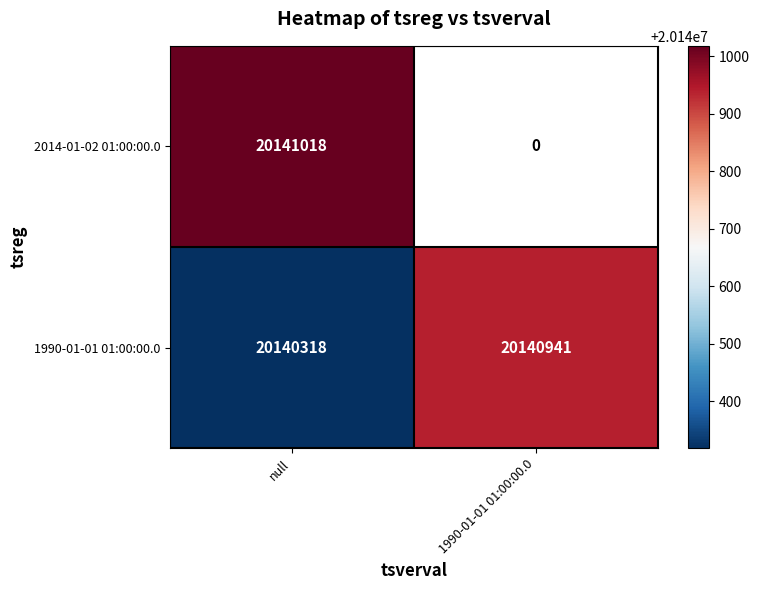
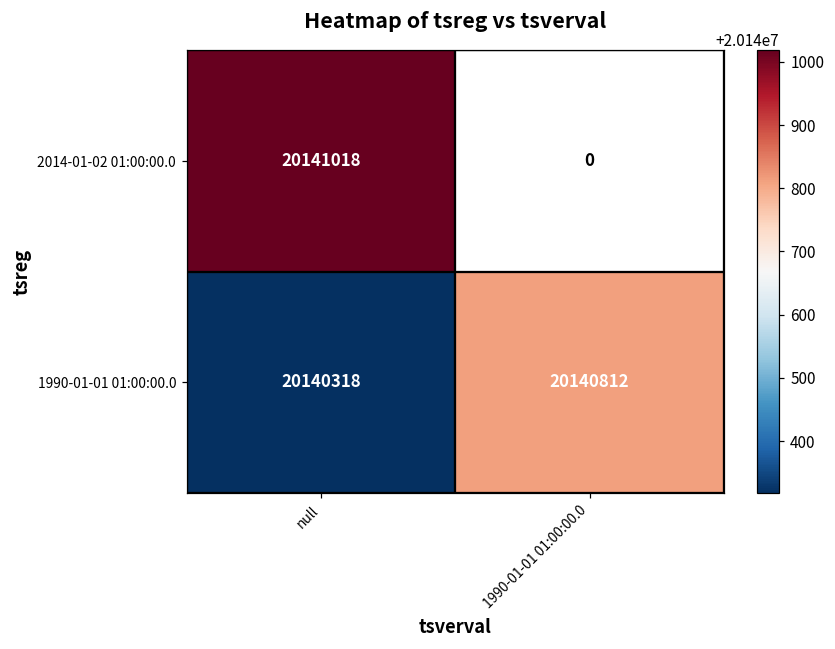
1990-01-01 01:00:00.0, 1990-01-01 01:00:00.0: 20140941 -> 20140812
